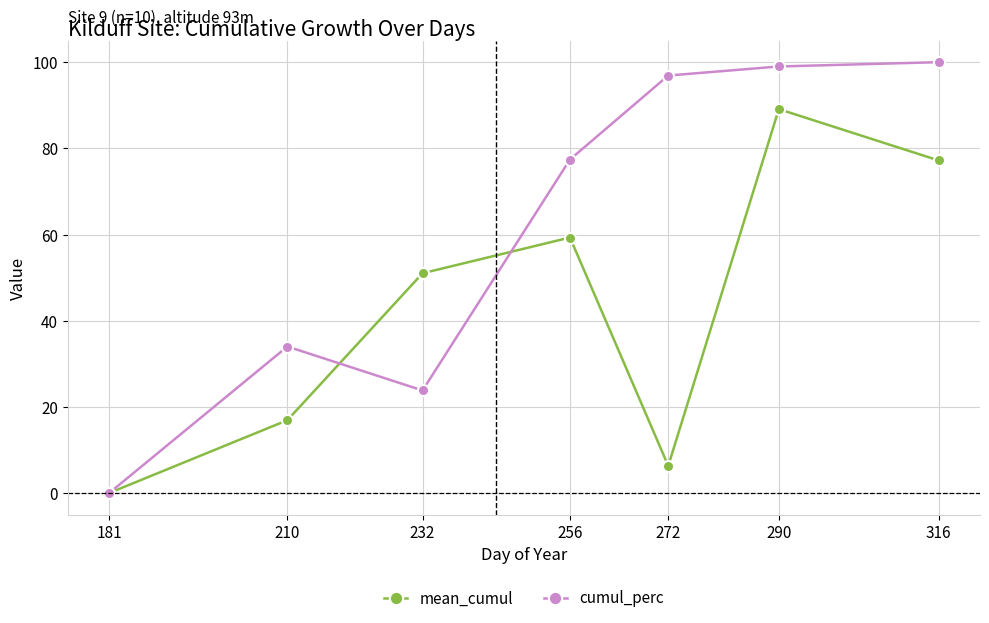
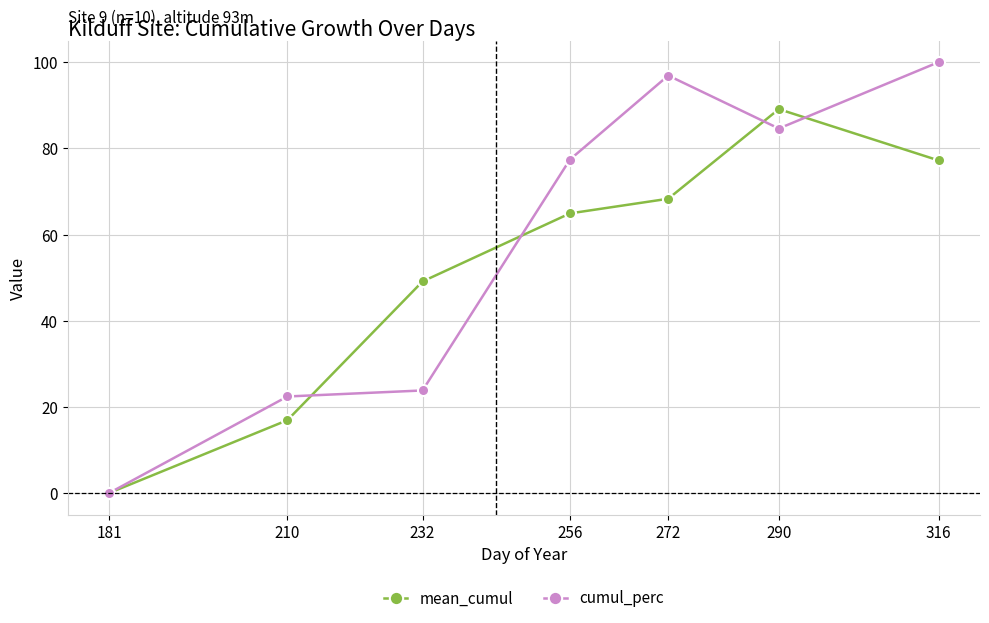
cumul_perc, 210: 34 -> 22
mean_cumul, 232: 51 -> 49
mean_cumul, 256: 59 -> 65
mean_cumul, 272: 6 -> 68
cumul_perc, 290: 99 -> 85
